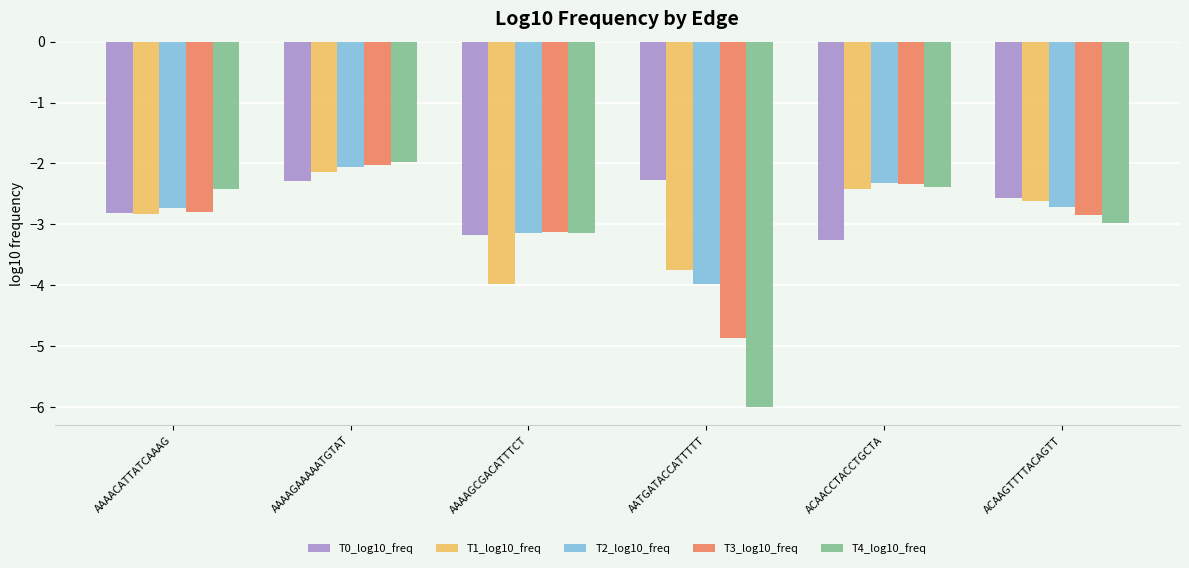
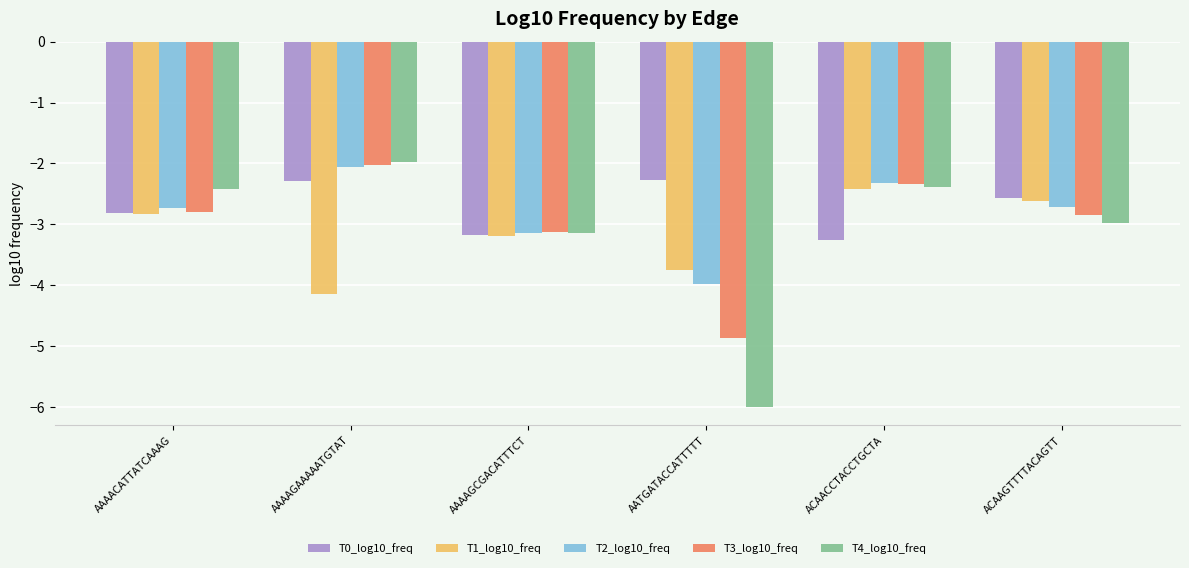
T1_log10_freq, AAAAGAAAAATGTAT: -2.1 -> -4.1
T1_log10_freq, AAAAGCGACATTTCT: -4.0 -> -3.2
